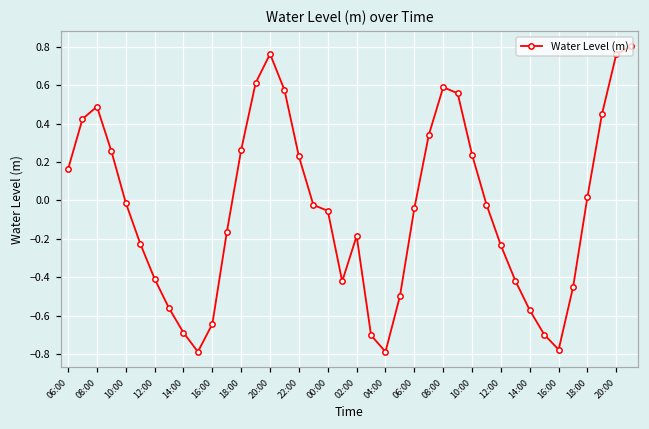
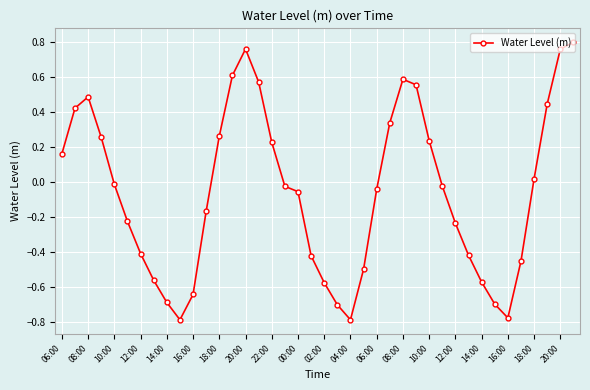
02:00: -0.19 -> -0.58
